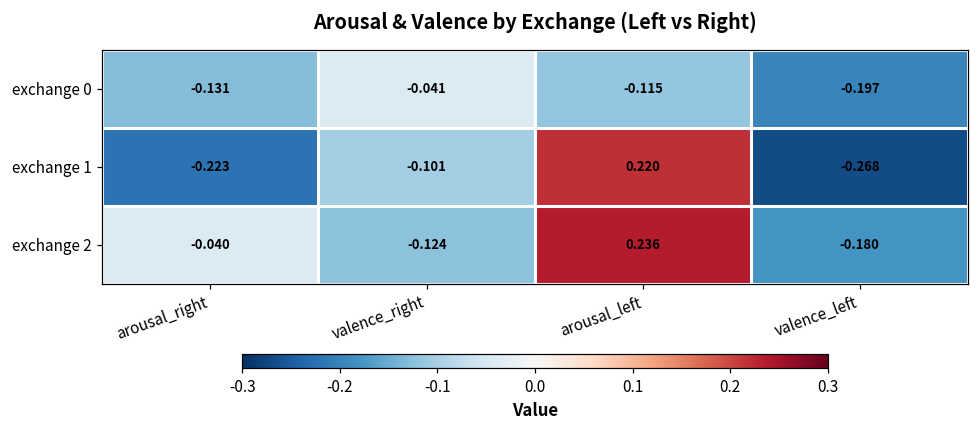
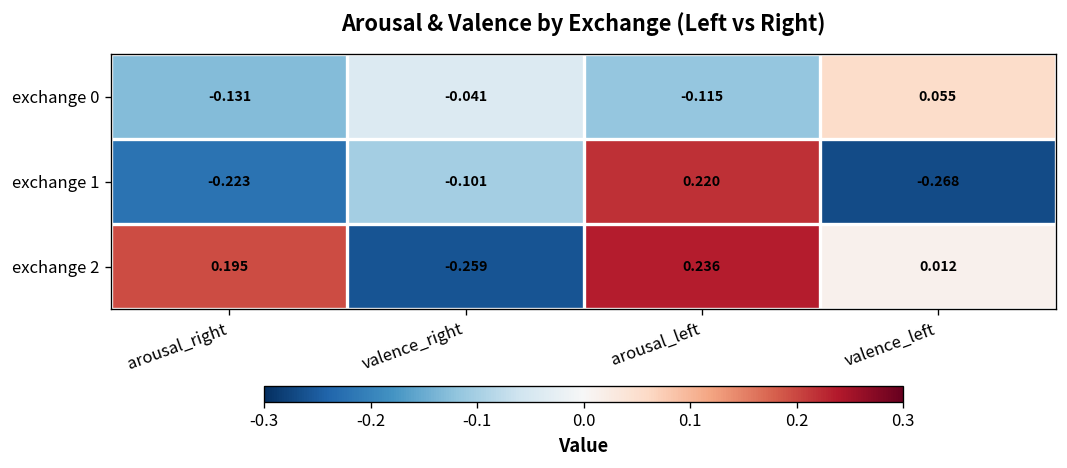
exchange 0, valence_left: -0.197 -> 0.055
exchange 2, arousal_right: -0.040 -> 0.195
exchange 2, valence_right: -0.124 -> -0.259
exchange 2, valence_left: -0.180 -> 0.012
